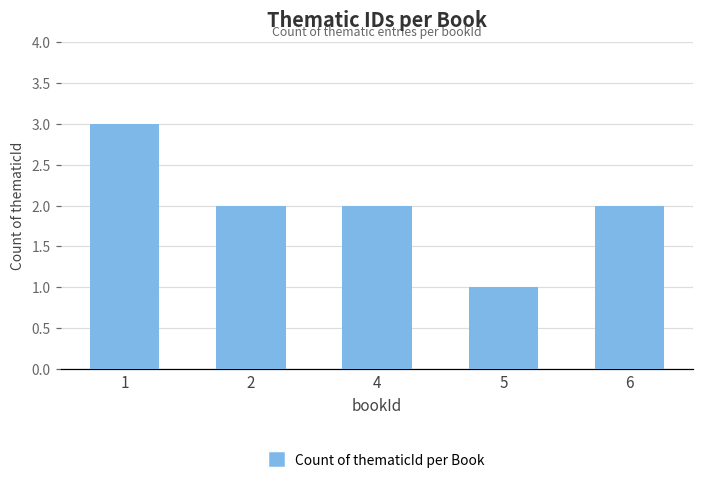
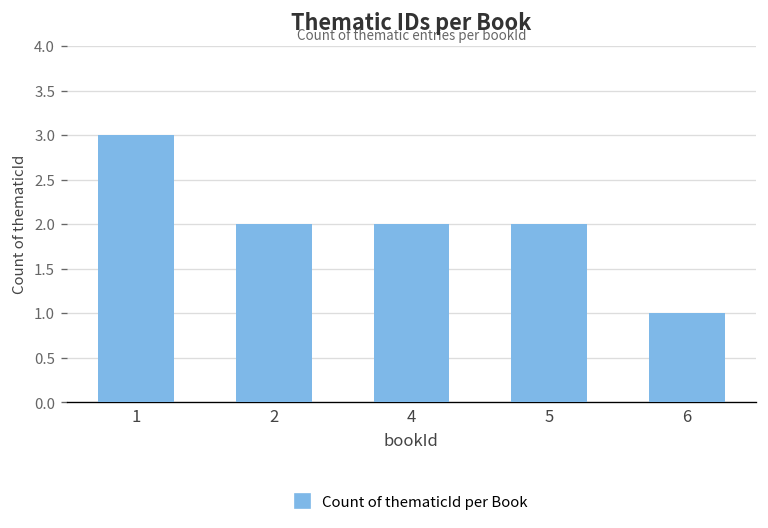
5: 1 -> 2
6: 2 -> 1
